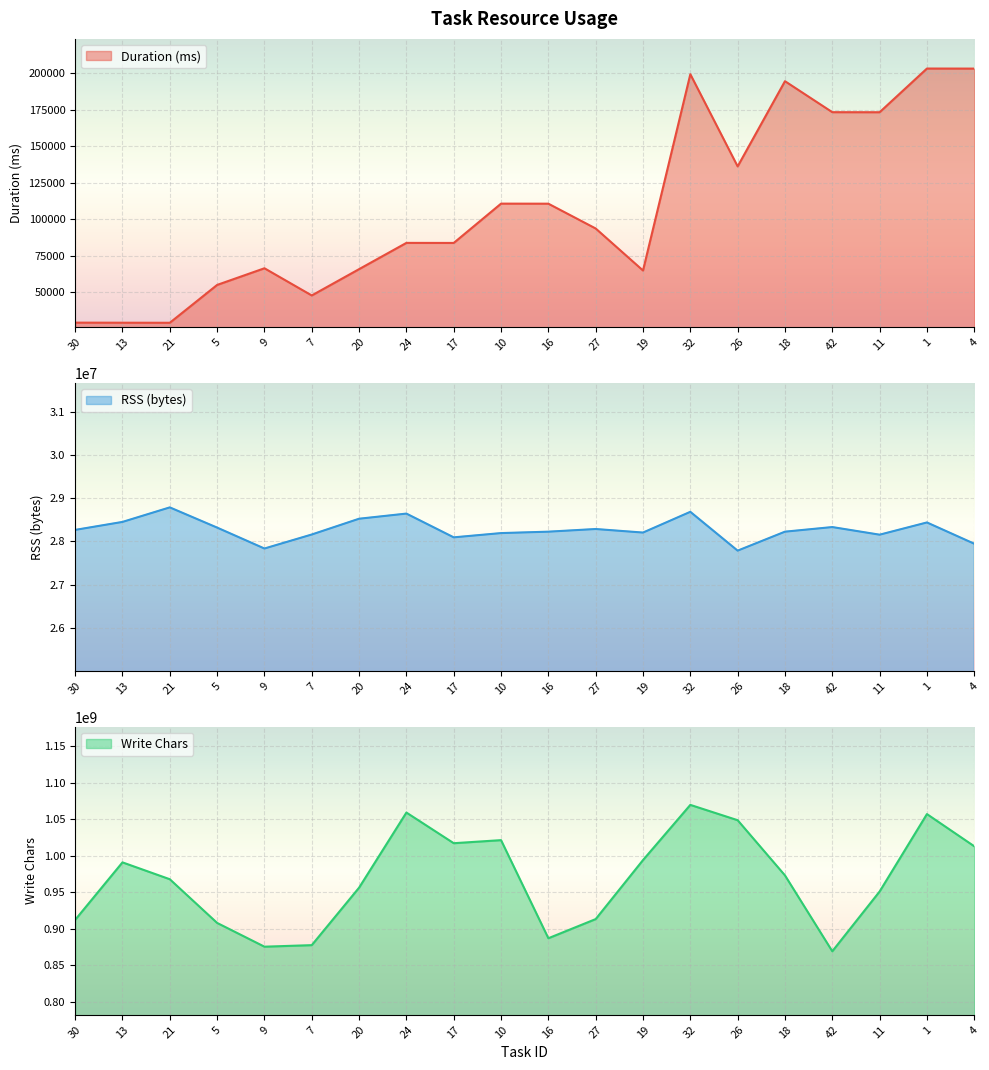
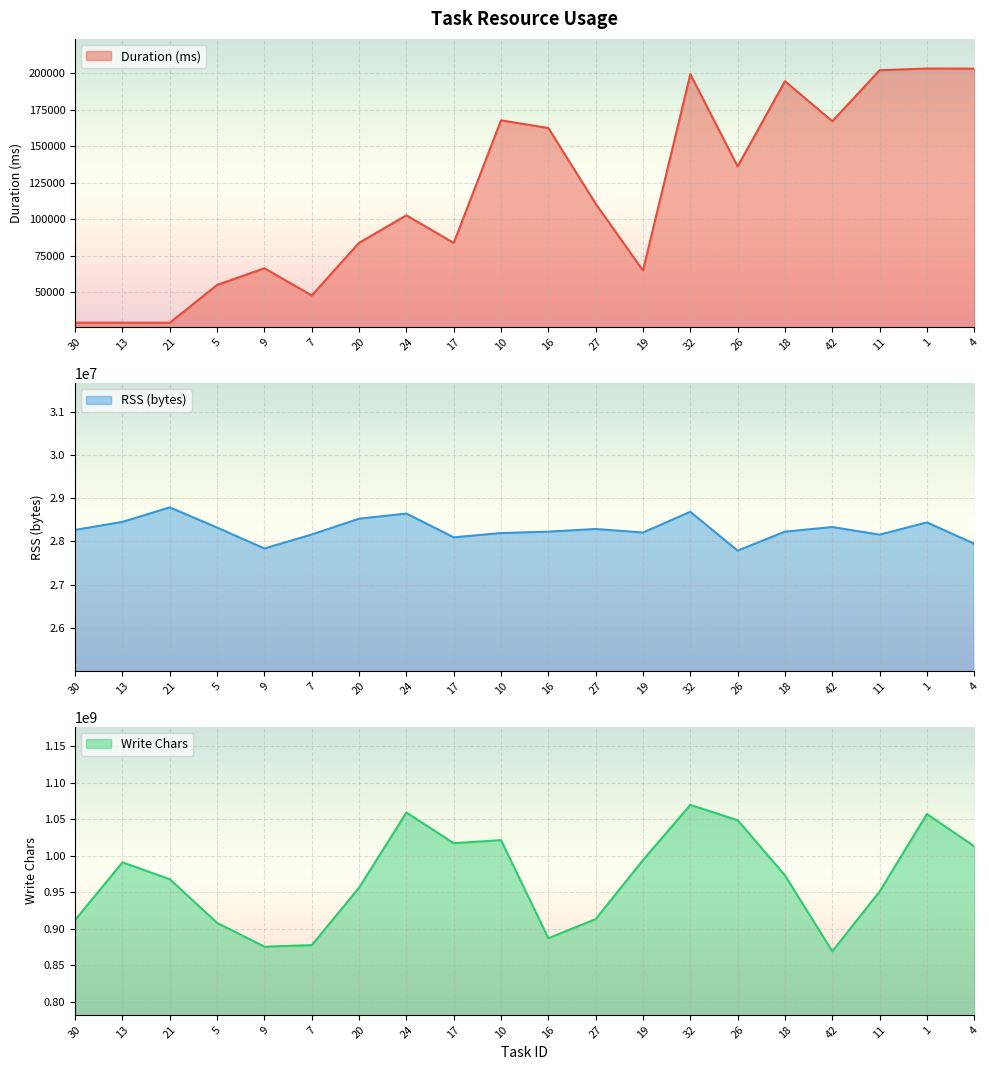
Task Resource Usage, 20: 66000 -> 84000
Task Resource Usage, 24: 84000 -> 103000
Task Resource Usage, 10: 111000 -> 168000
Task Resource Usage, 16: 111000 -> 163000
Task Resource Usage, 27: 94000 -> 111000
Task Resource Usage, 42: 173000 -> 167000
Task Resource Usage, 11: 173000 -> 202000
